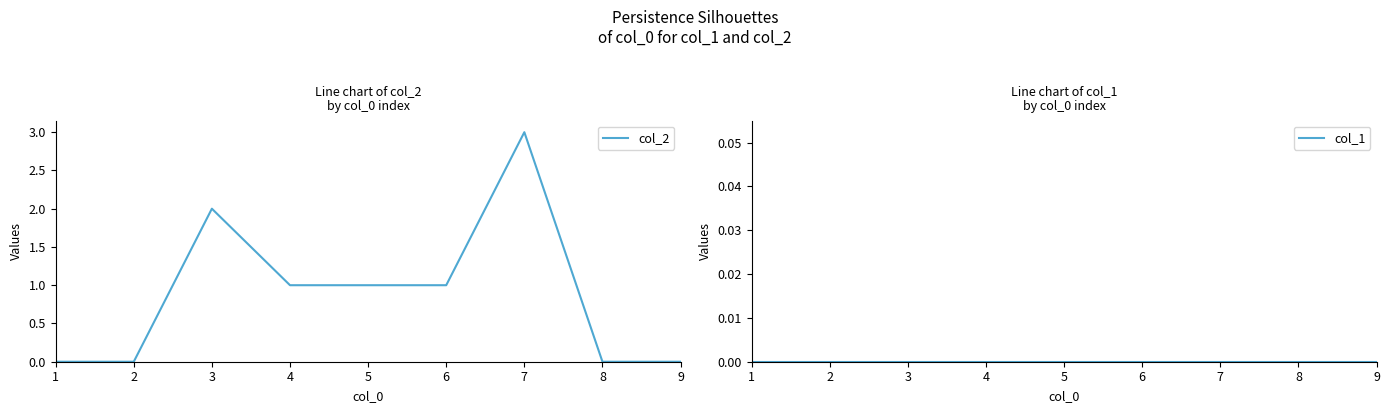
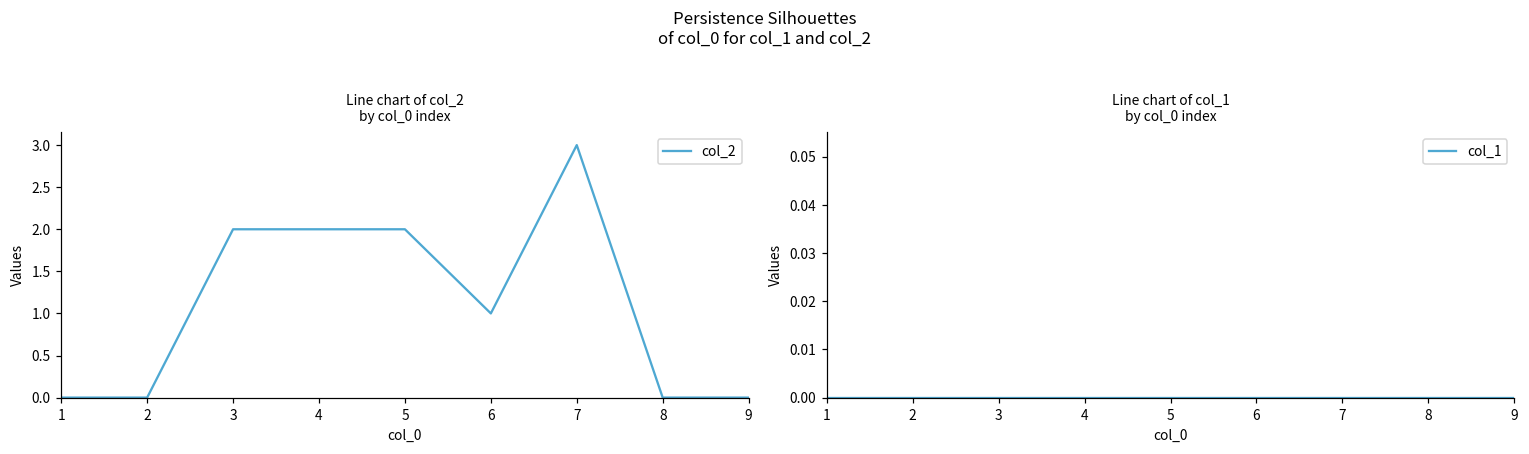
Line chart of col_2 by col_0 index, 4: 1 -> 2
Line chart of col_2 by col_0 index, 5: 1 -> 2
